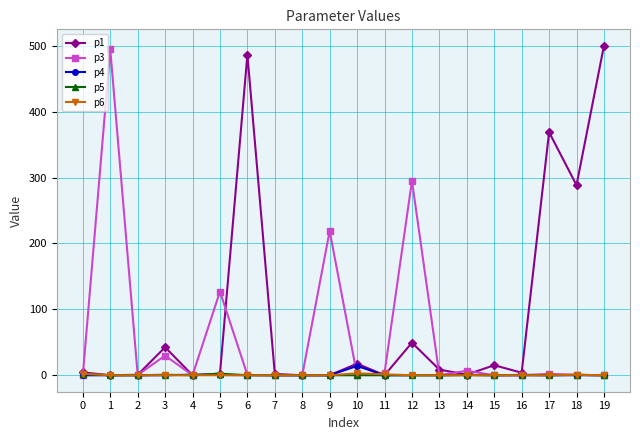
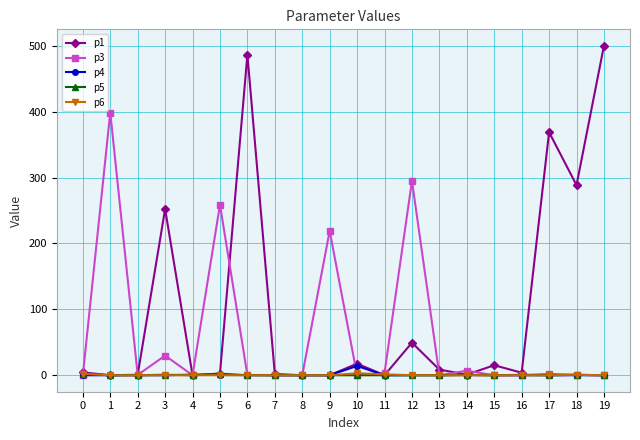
p3, 1: 490 -> 400
p1, 3: 40 -> 250
p3, 5: 130 -> 260
